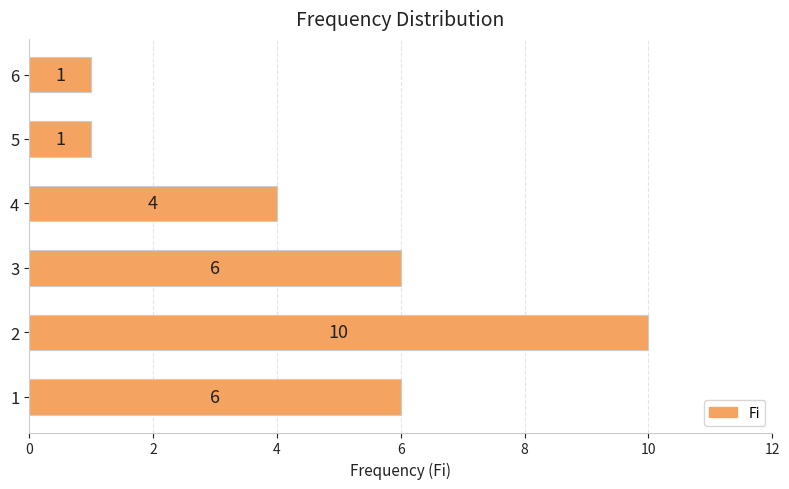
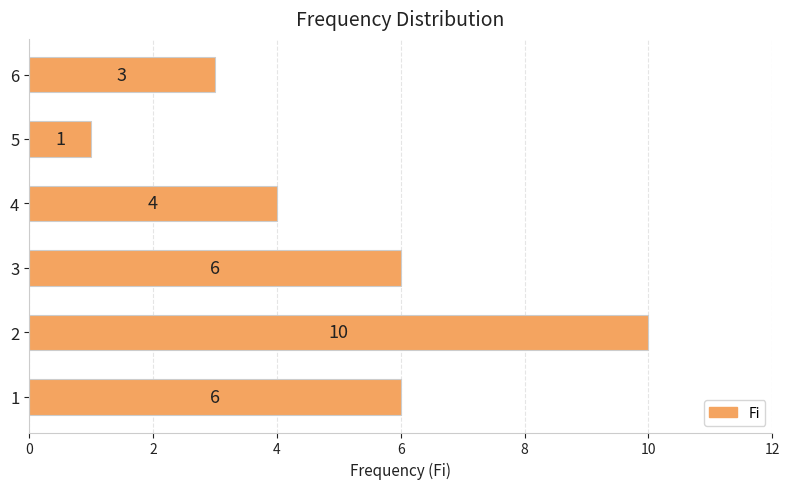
6: 1 -> 3
